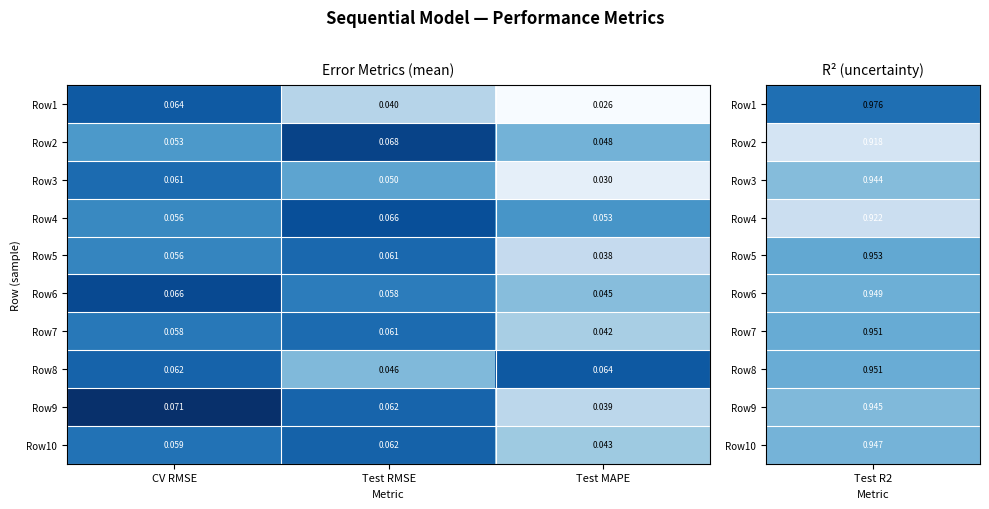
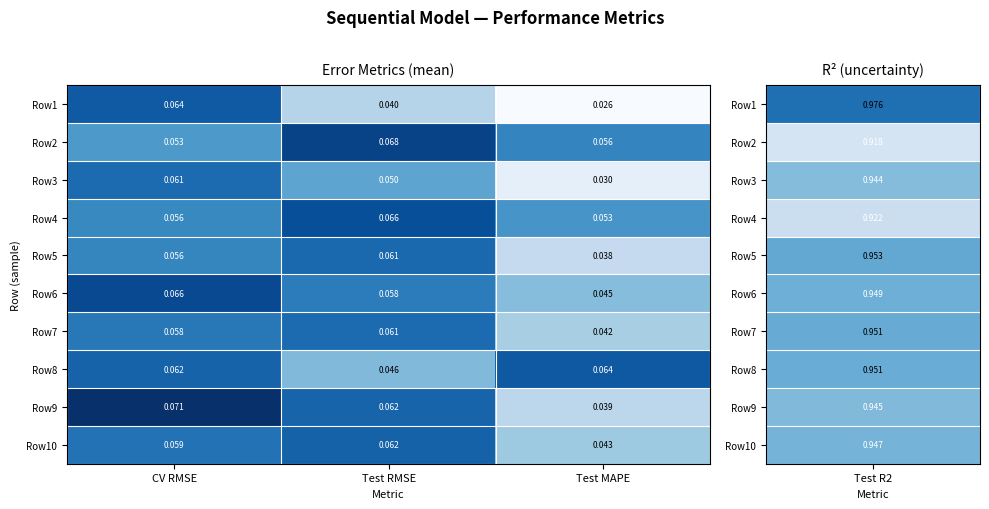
Error Metrics (mean), Row2, Test MAPE: 0.048 -> 0.056
